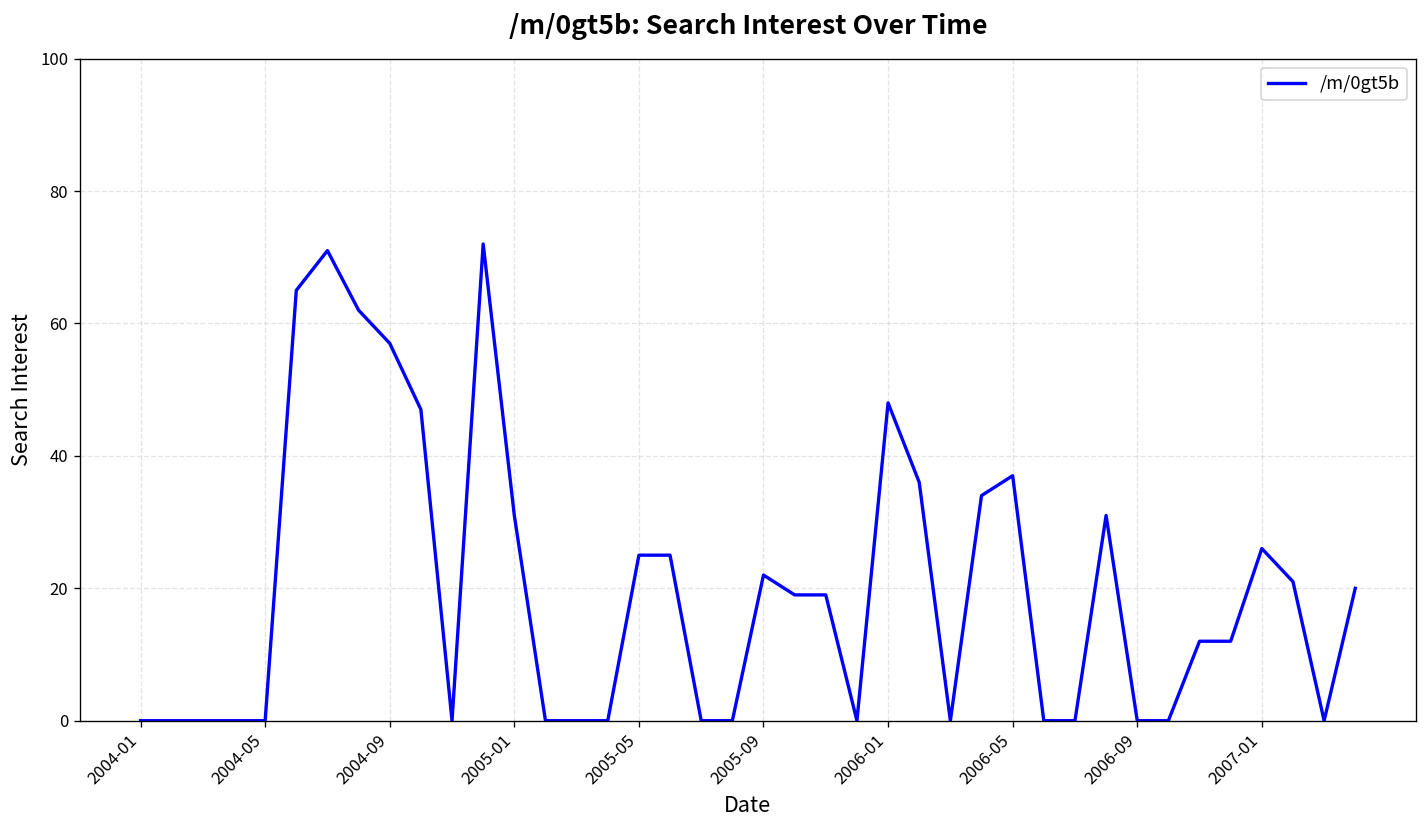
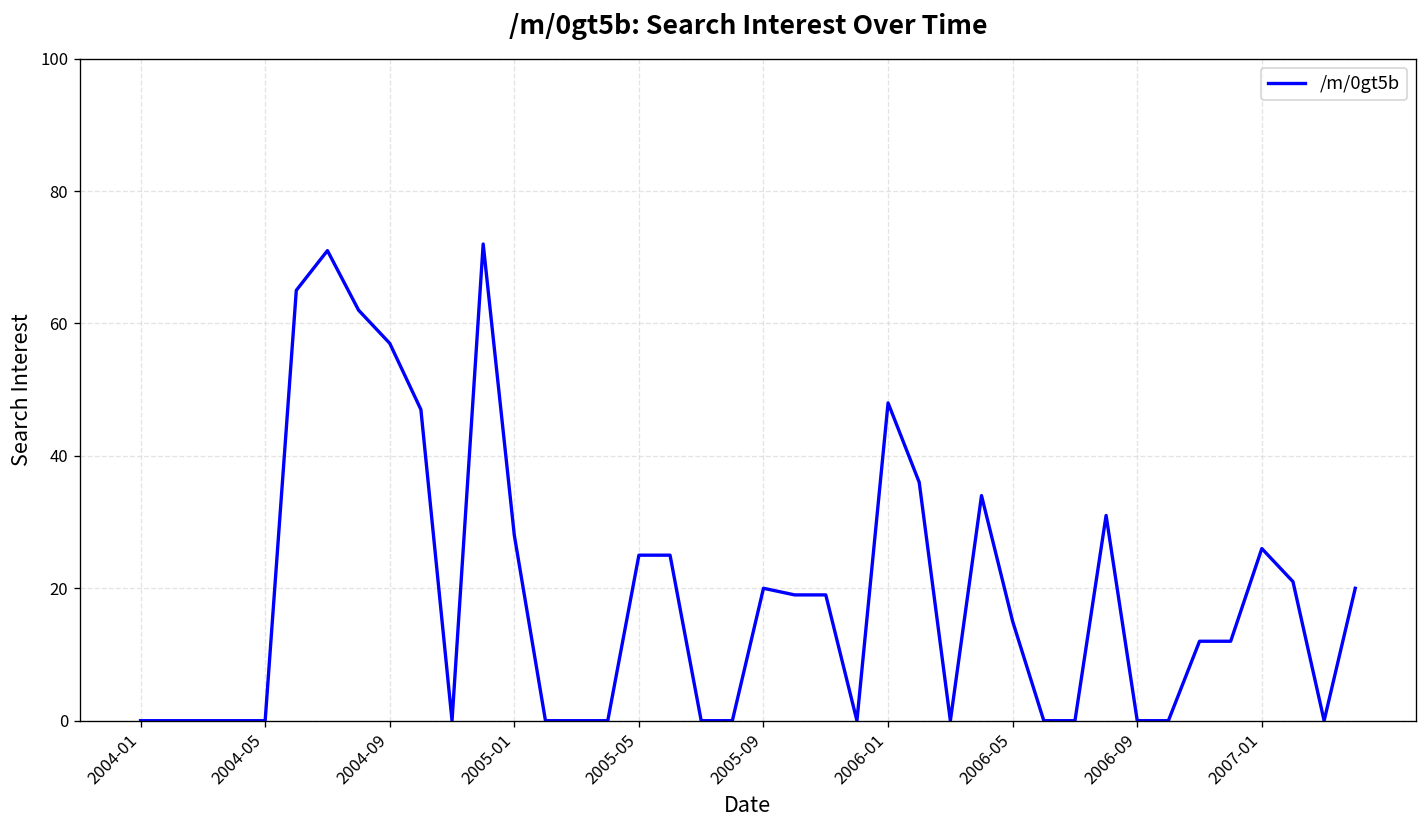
2005-01: 31 -> 28
2005-09: 22 -> 20
2006-05: 37 -> 15
